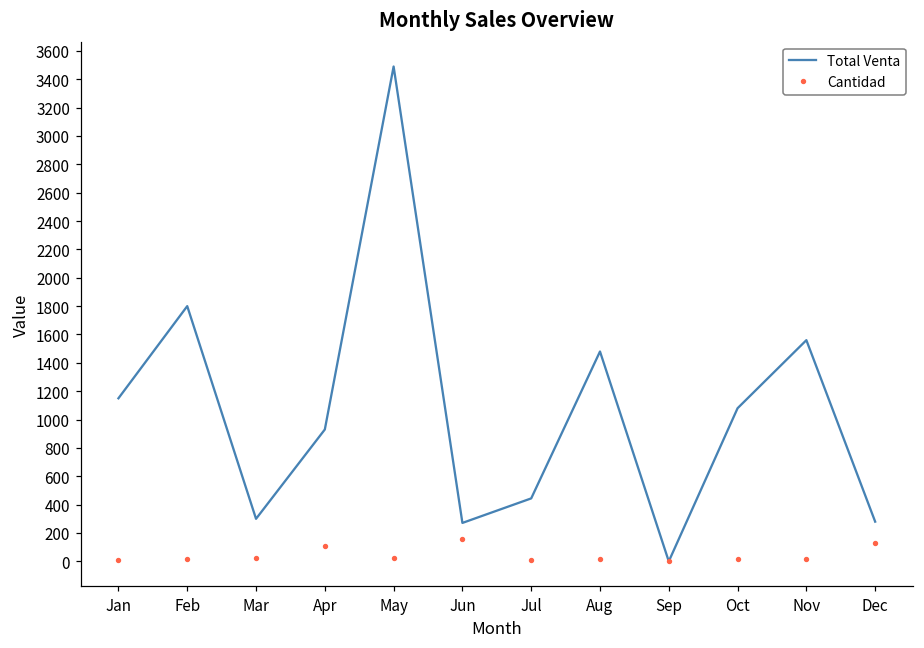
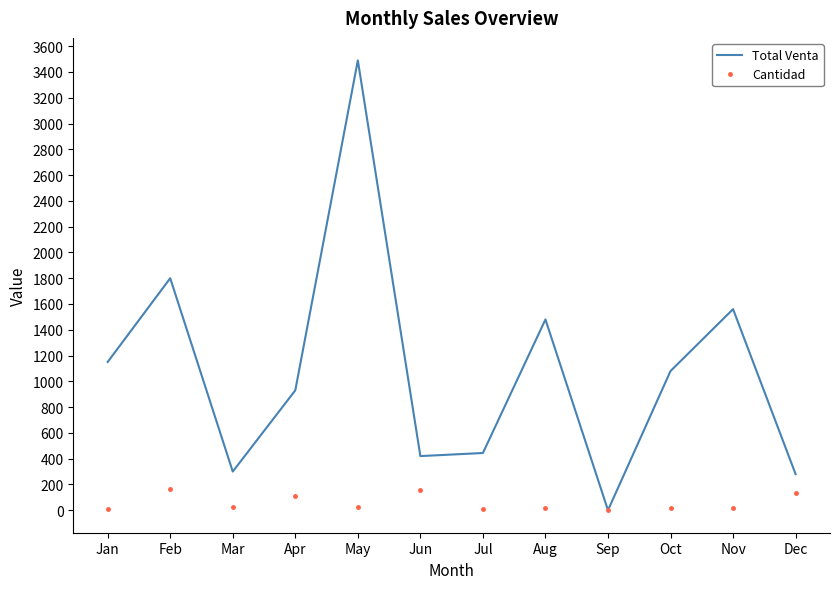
Cantidad, Feb: 10 -> 160
Total Venta, Jun: 270 -> 420
